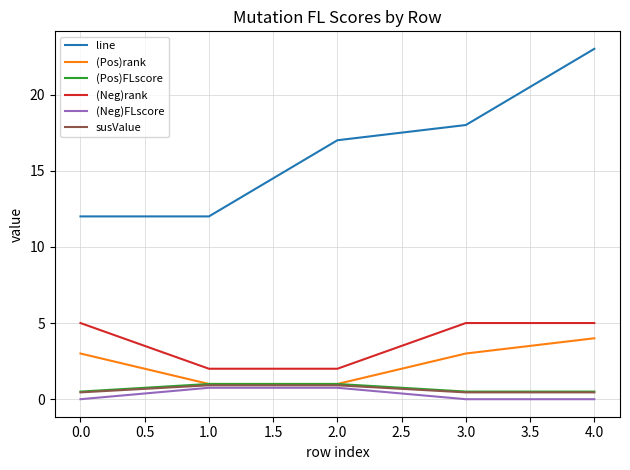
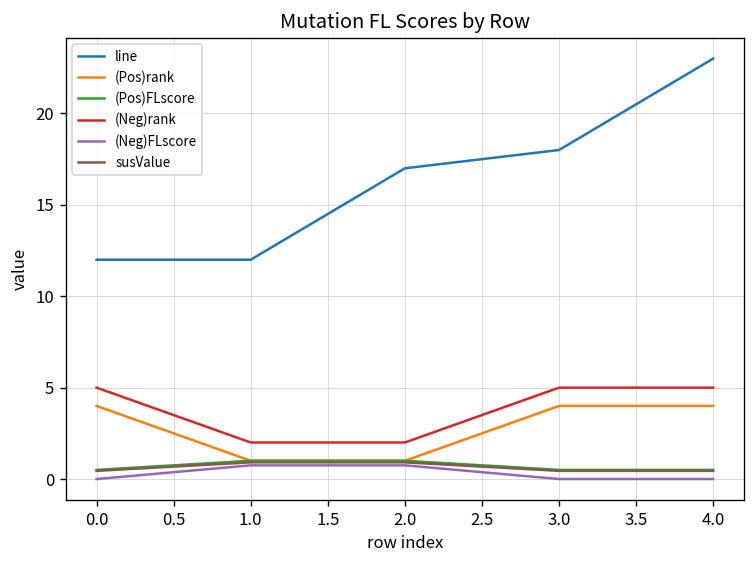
(Pos)rank, 0.0: 3 -> 4
(Pos)rank, 3.0: 3 -> 4
